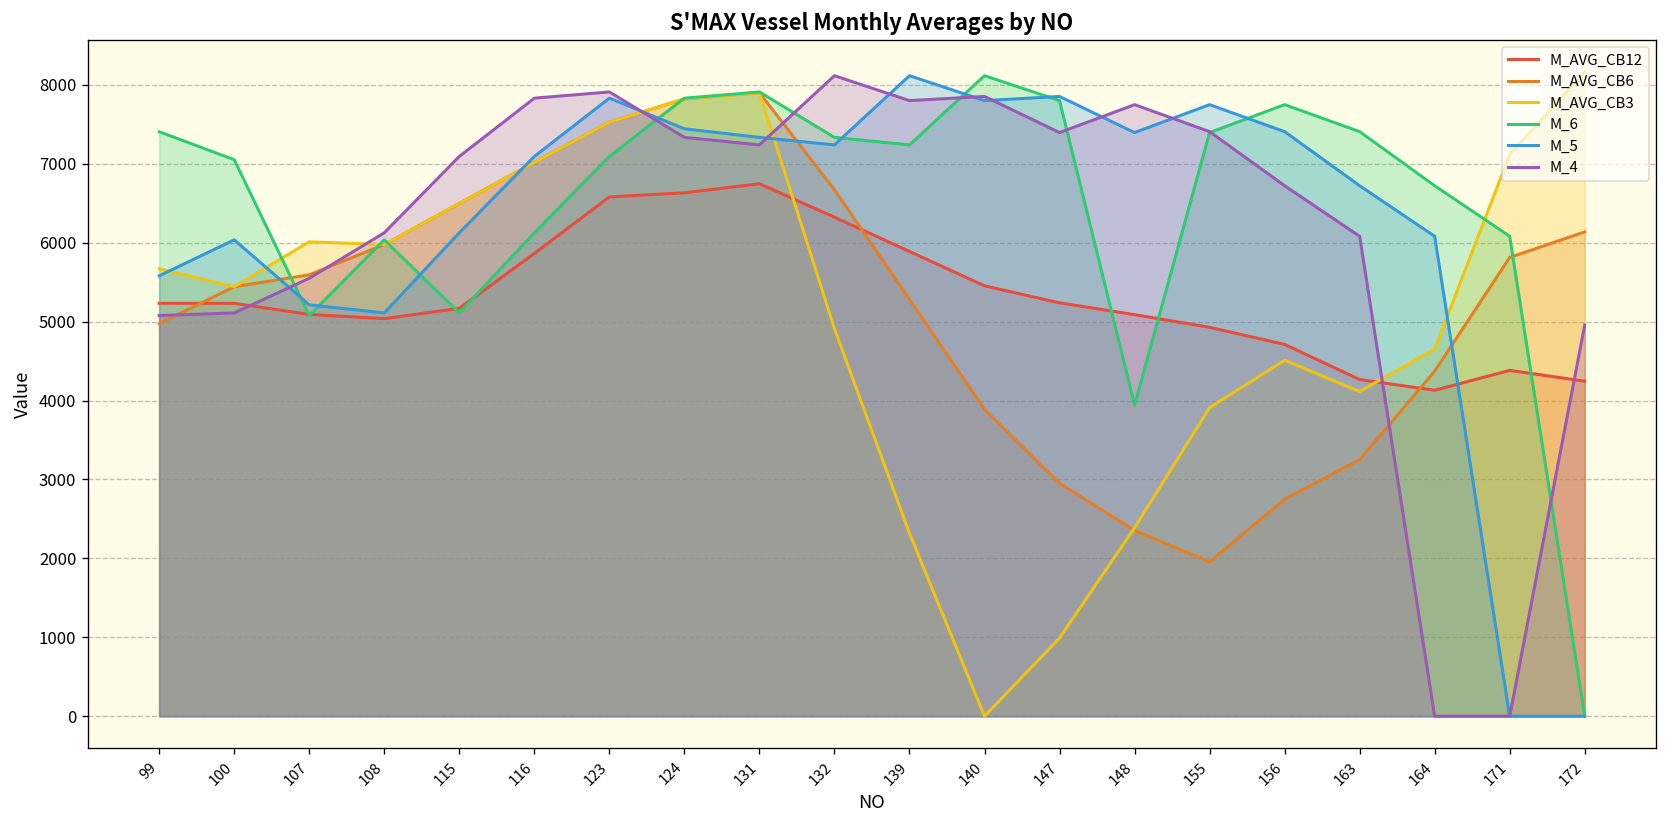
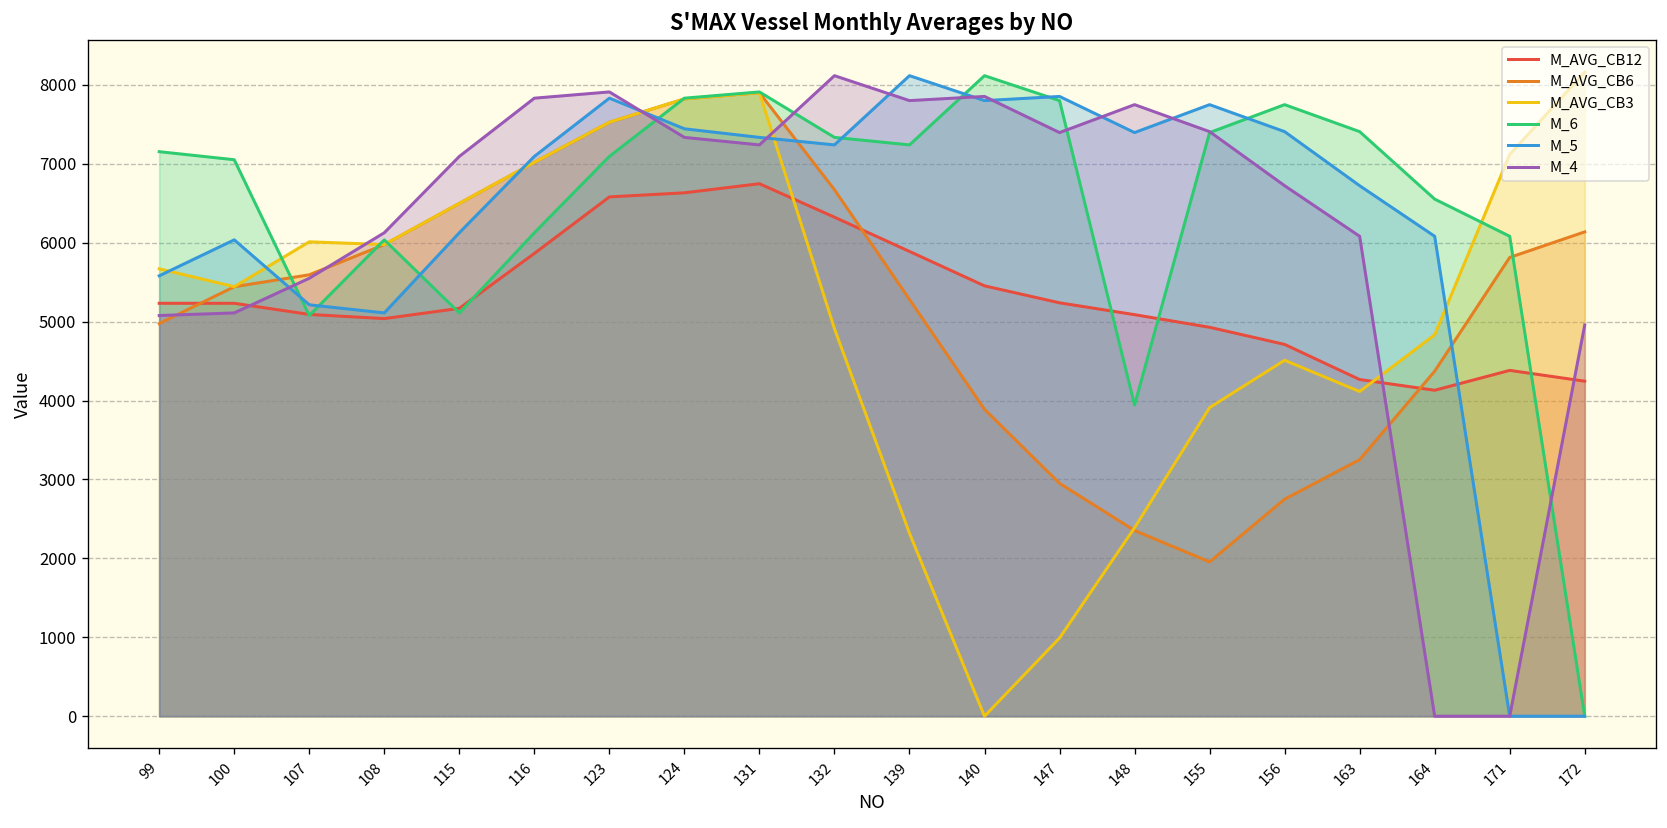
M_6, 99: 7400 -> 7200
M_AVG_CB3, 164: 4700 -> 4800
M_6, 164: 6700 -> 6600
